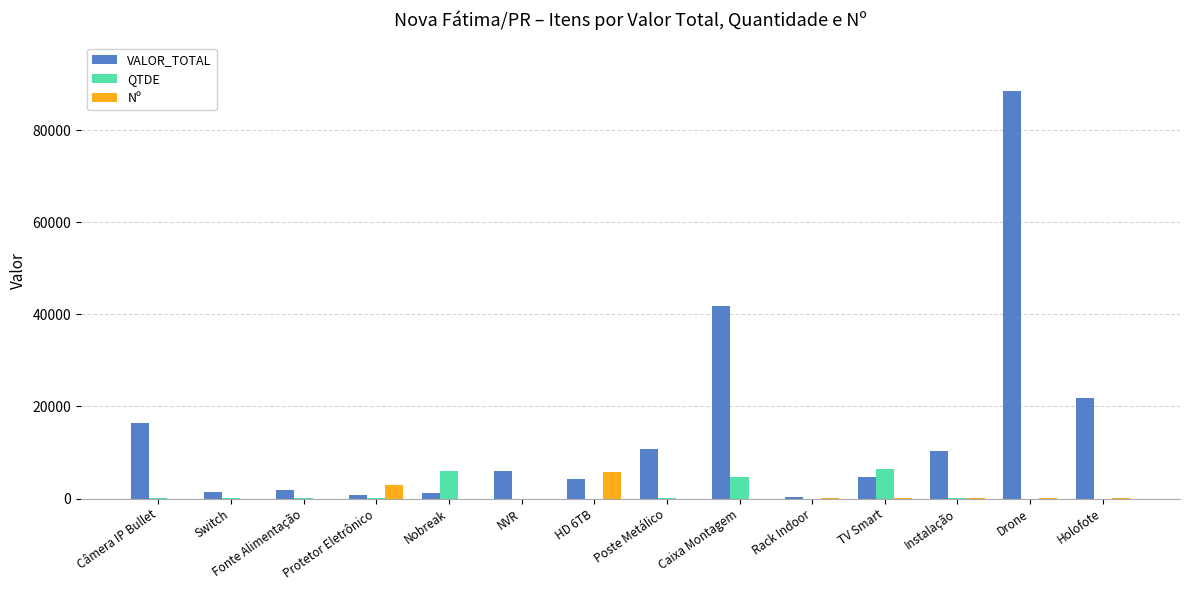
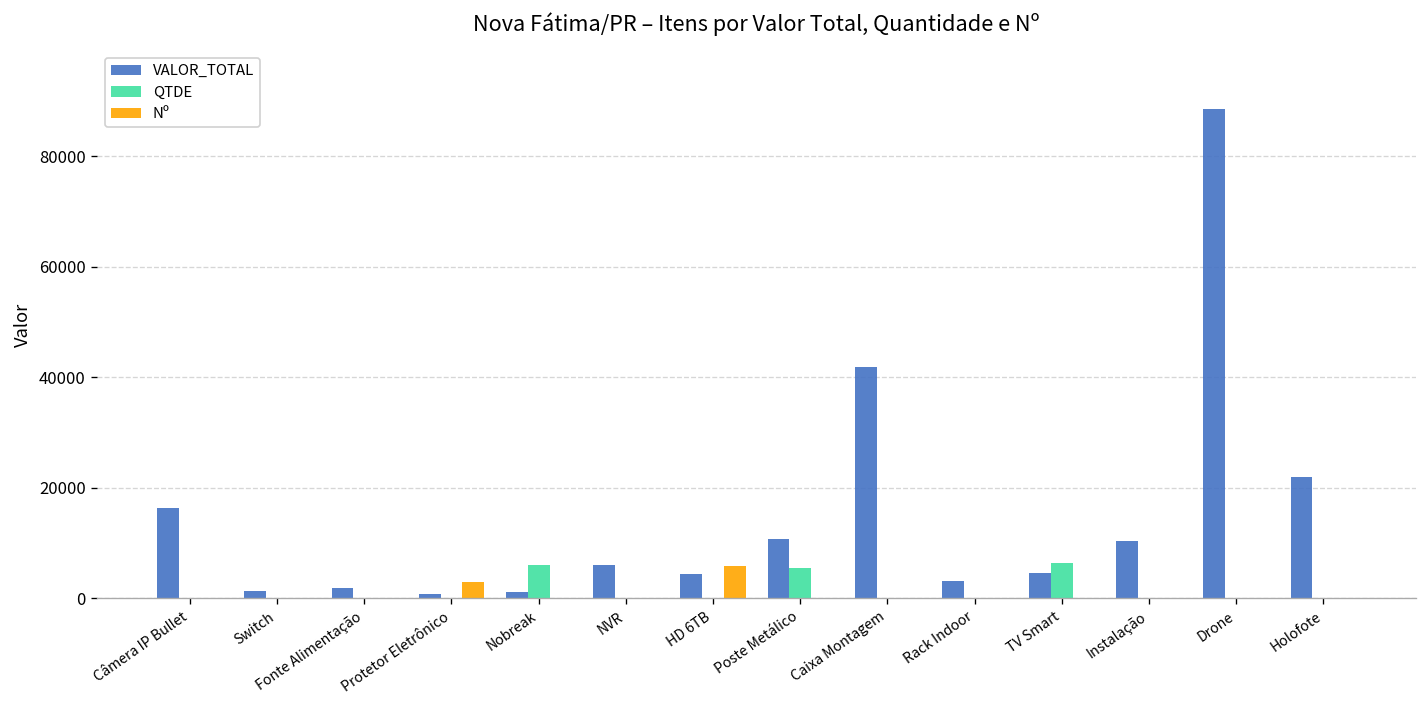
QTDE, Poste Metálico: 0 -> 5000
QTDE, Caixa Montagem: 5000 -> 0
VALOR_TOTAL, Rack Indoor: 0 -> 3000
